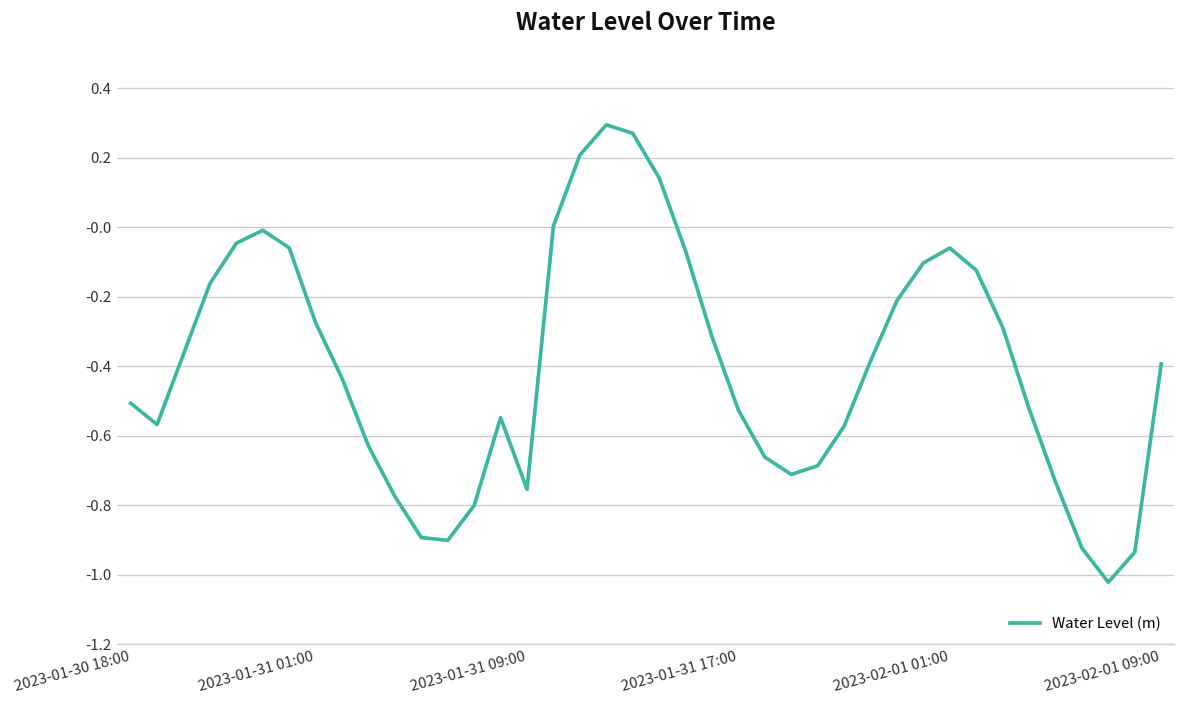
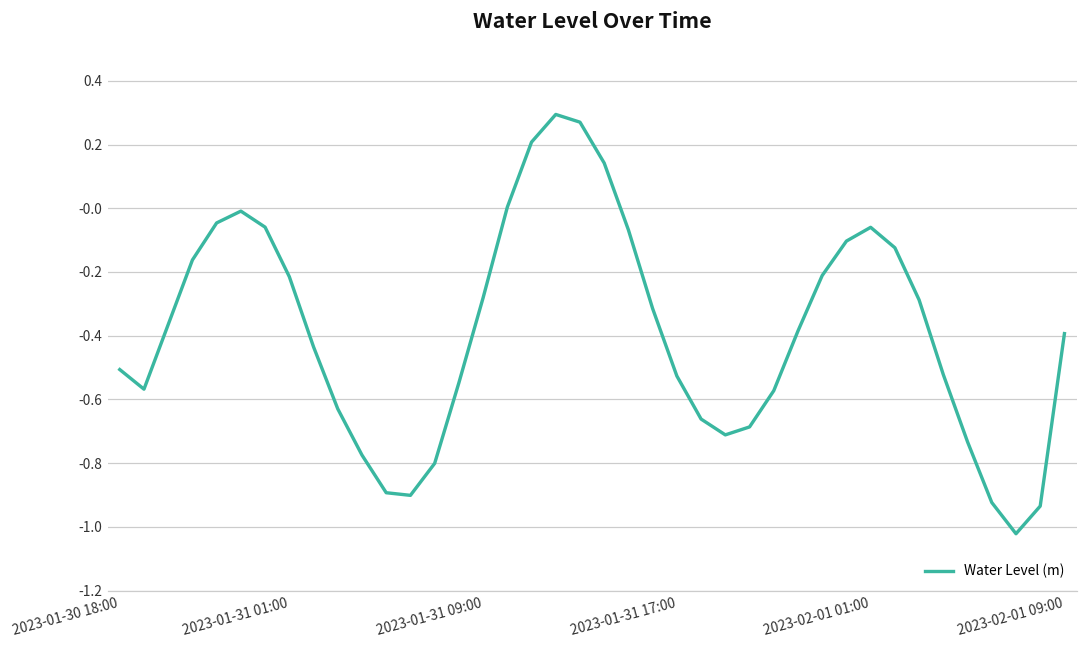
2023-01-31 01:00: -0.27 -> -0.21
2023-01-31 09:00: -0.75 -> -0.28
